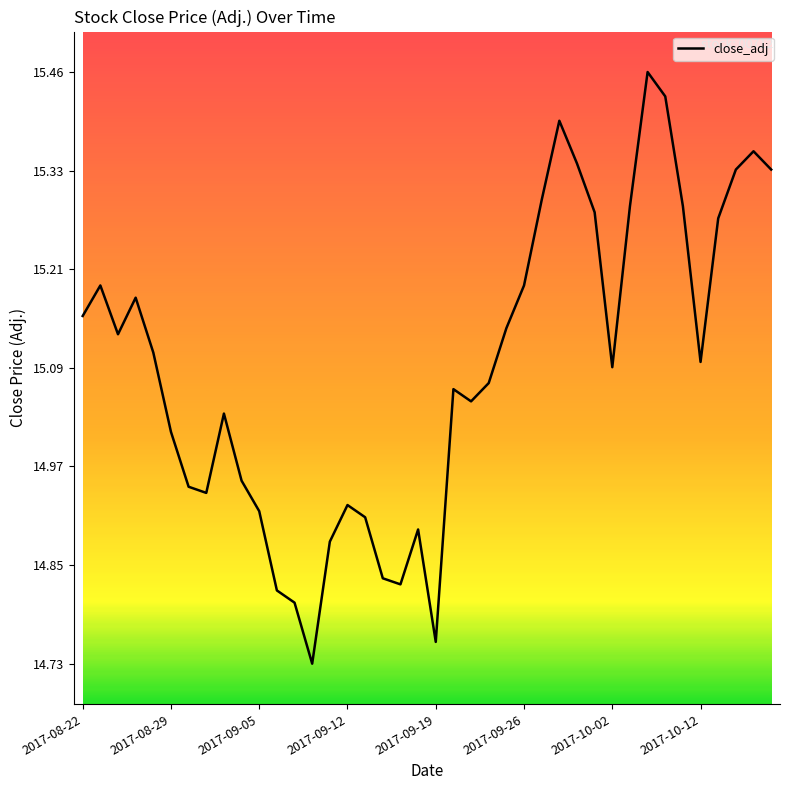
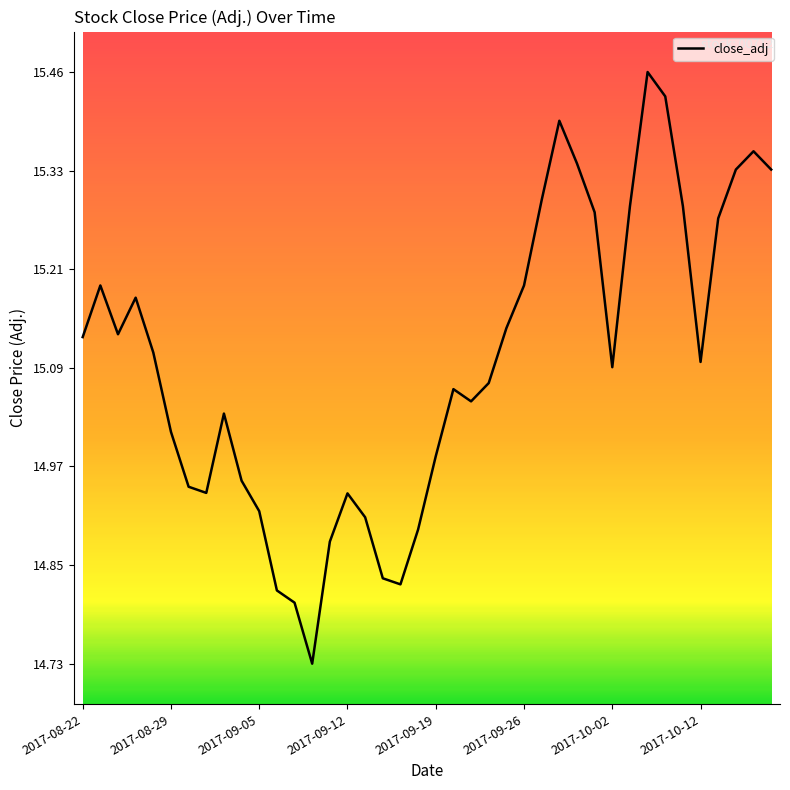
2017-08-22: 15.16 -> 15.13
2017-09-12: 14.92 -> 14.94
2017-09-19: 14.75 -> 14.98
